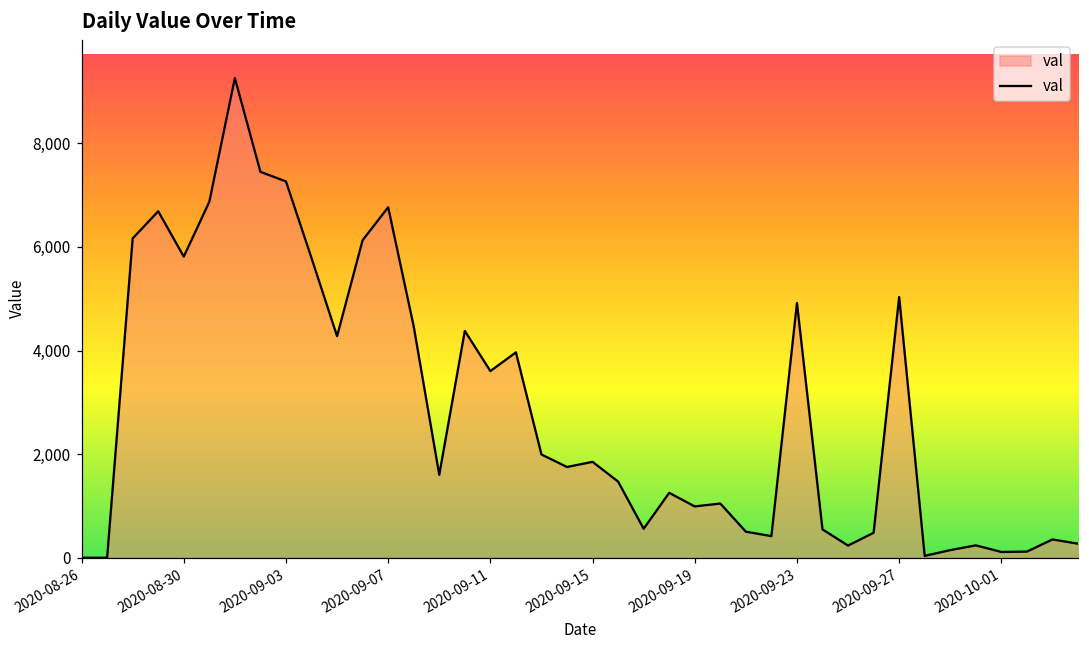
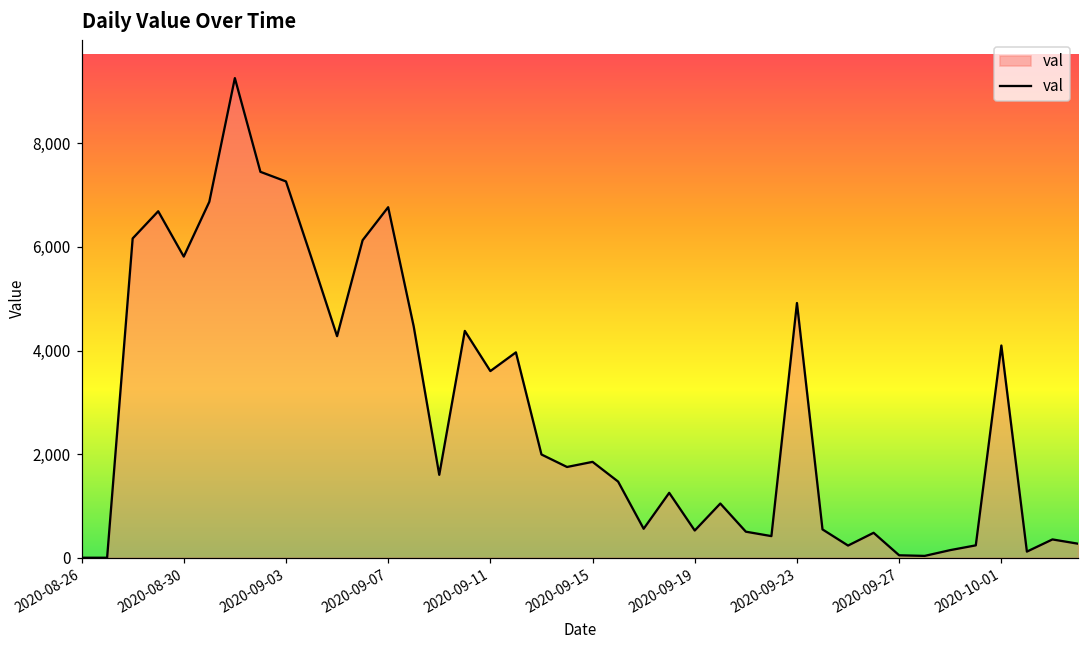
2020-09-19: 1,000 -> 500
2020-09-27: 5,000 -> 0
2020-10-01: 100 -> 4,100
